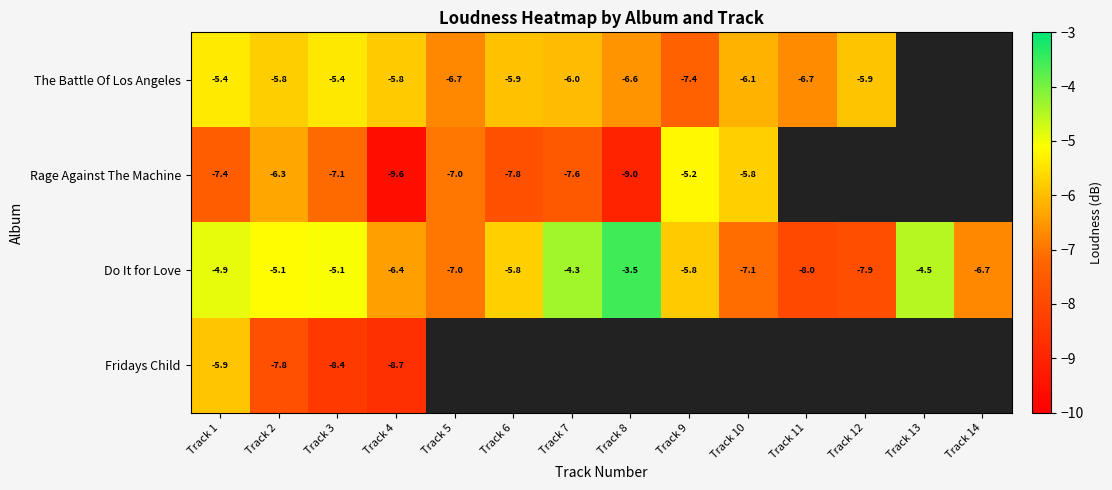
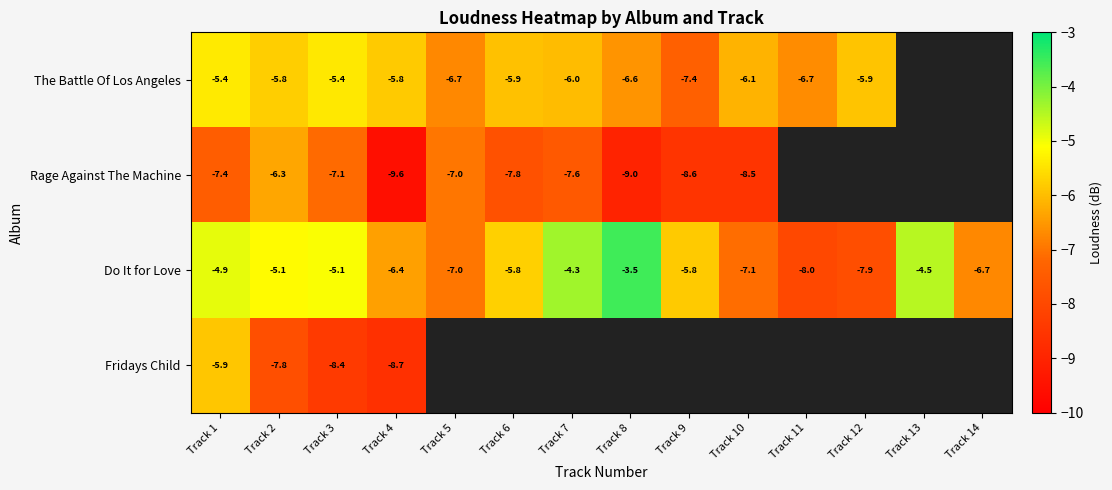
Rage Against The Machine, Track 9: -5.2 -> -8.6
Rage Against The Machine, Track 10: -5.8 -> -8.5
